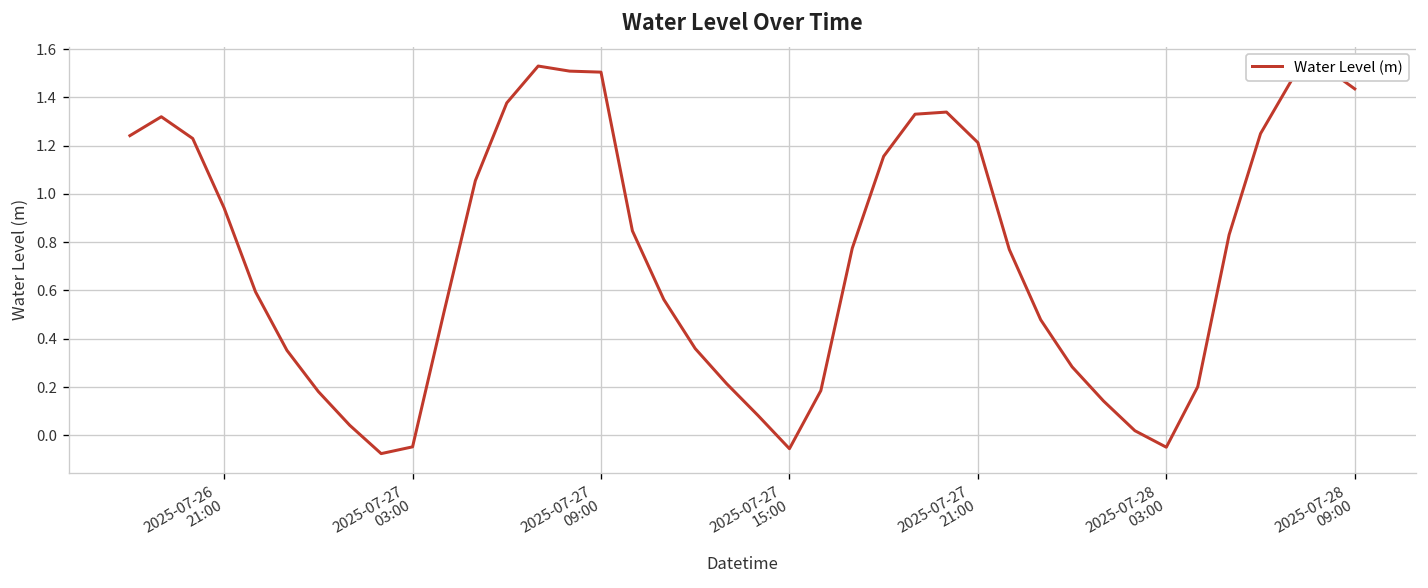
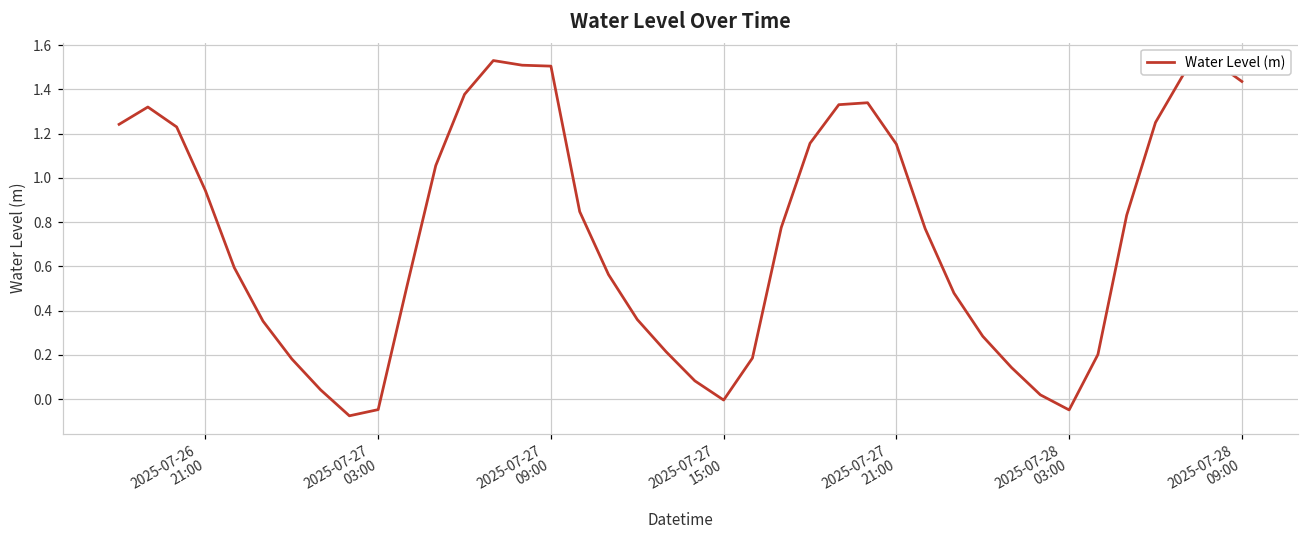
2025-07-27 15:00: -0.06 -> 0.00
2025-07-27 21:00: 1.21 -> 1.15
